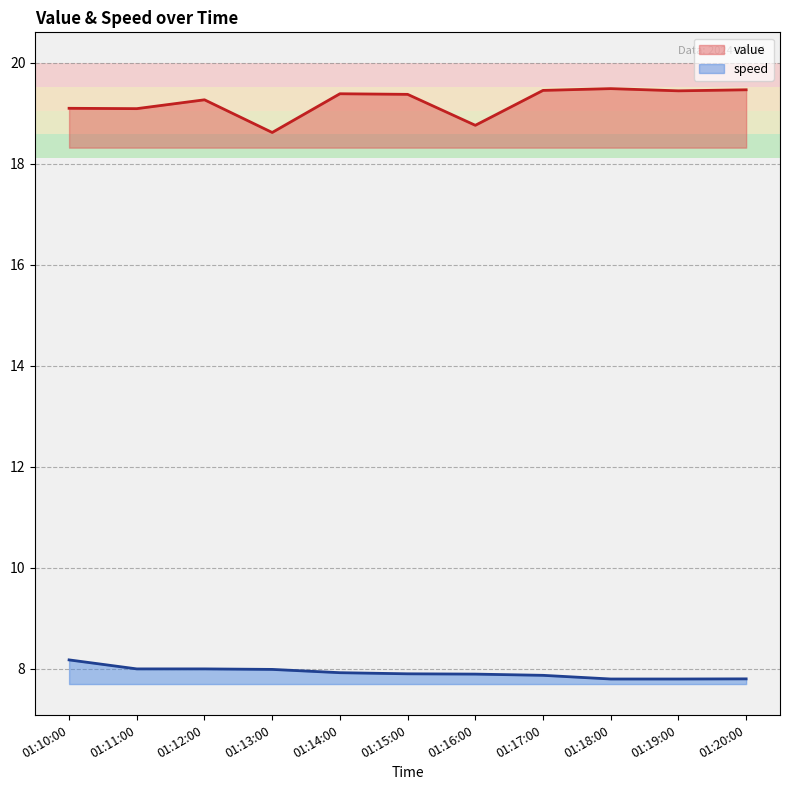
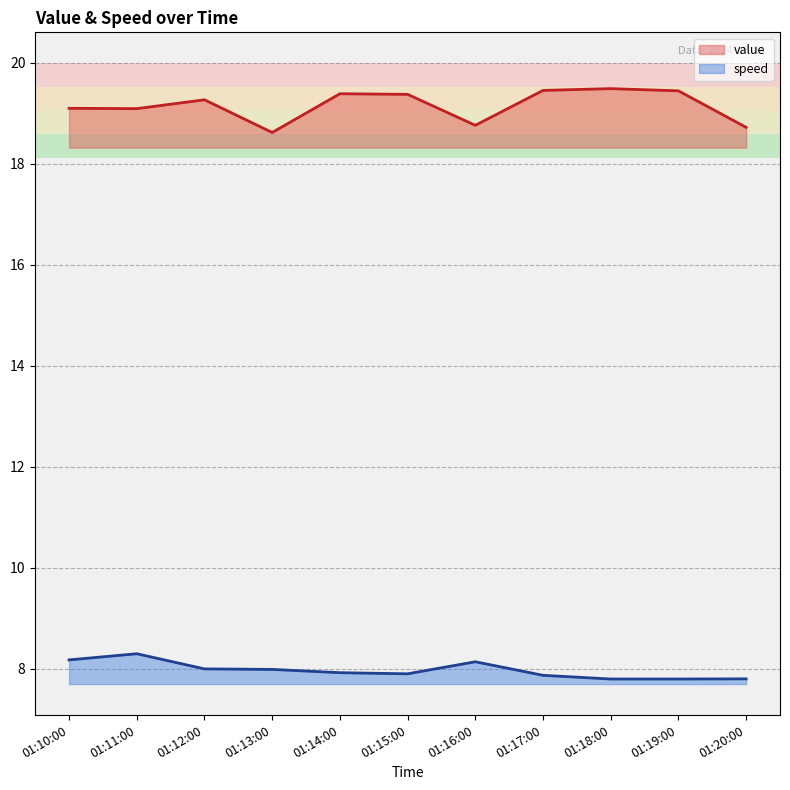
speed, 01:11:00: 8.0 -> 8.3
speed, 01:16:00: 7.9 -> 8.1
value, 01:20:00: 19.5 -> 18.7
